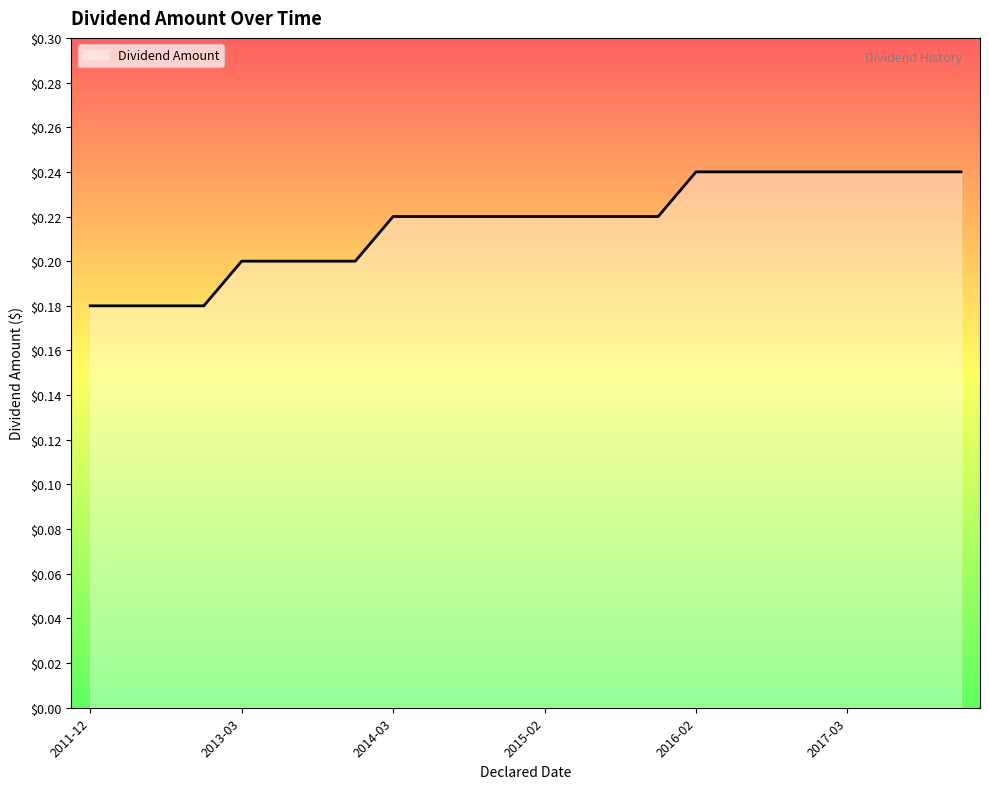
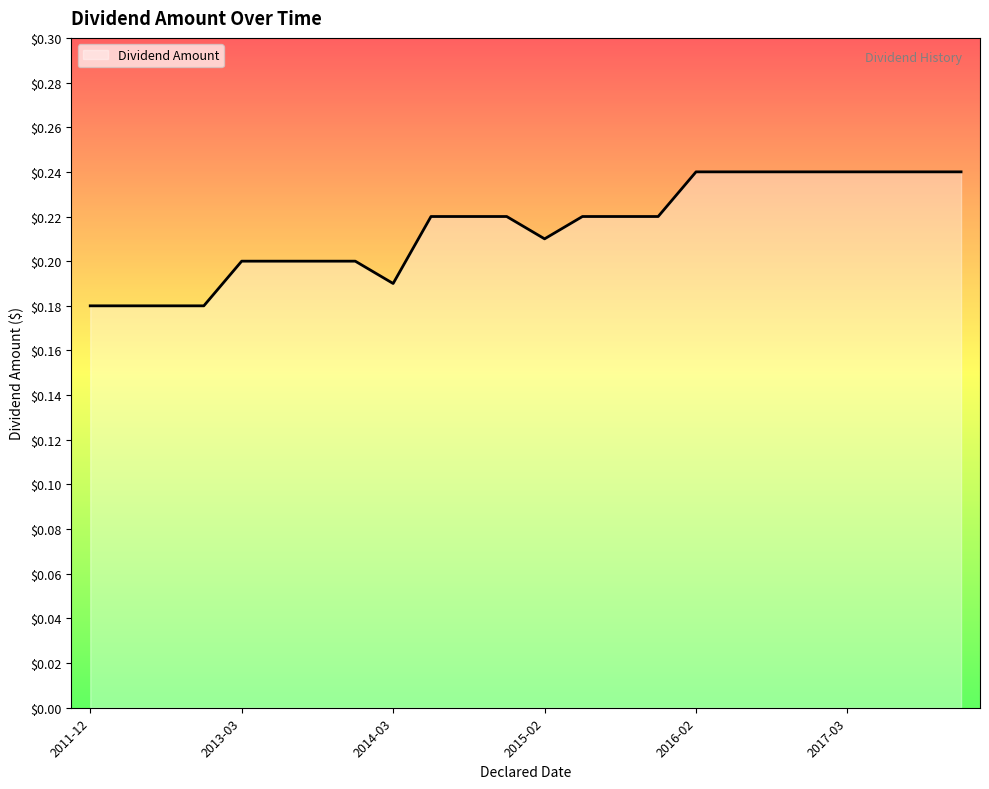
2014-03: $0.22 -> $0.19
2015-02: $0.22 -> $0.21
